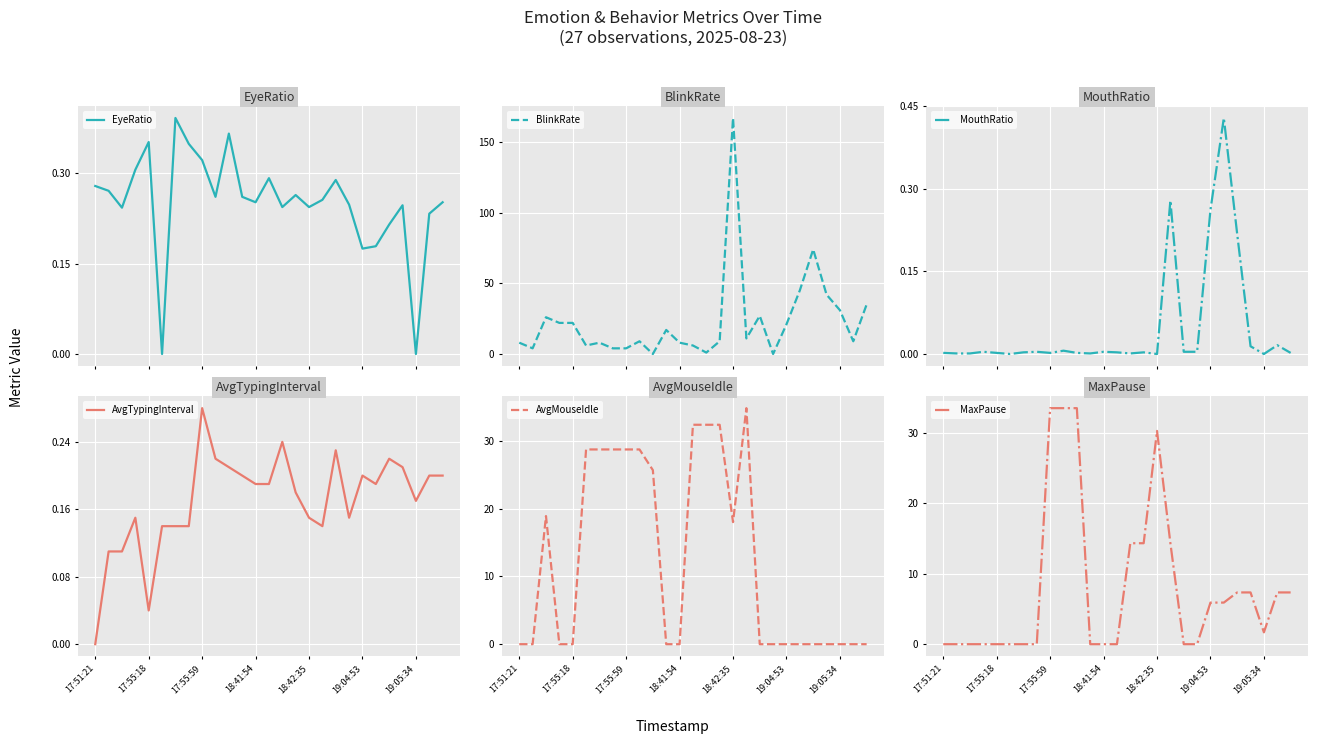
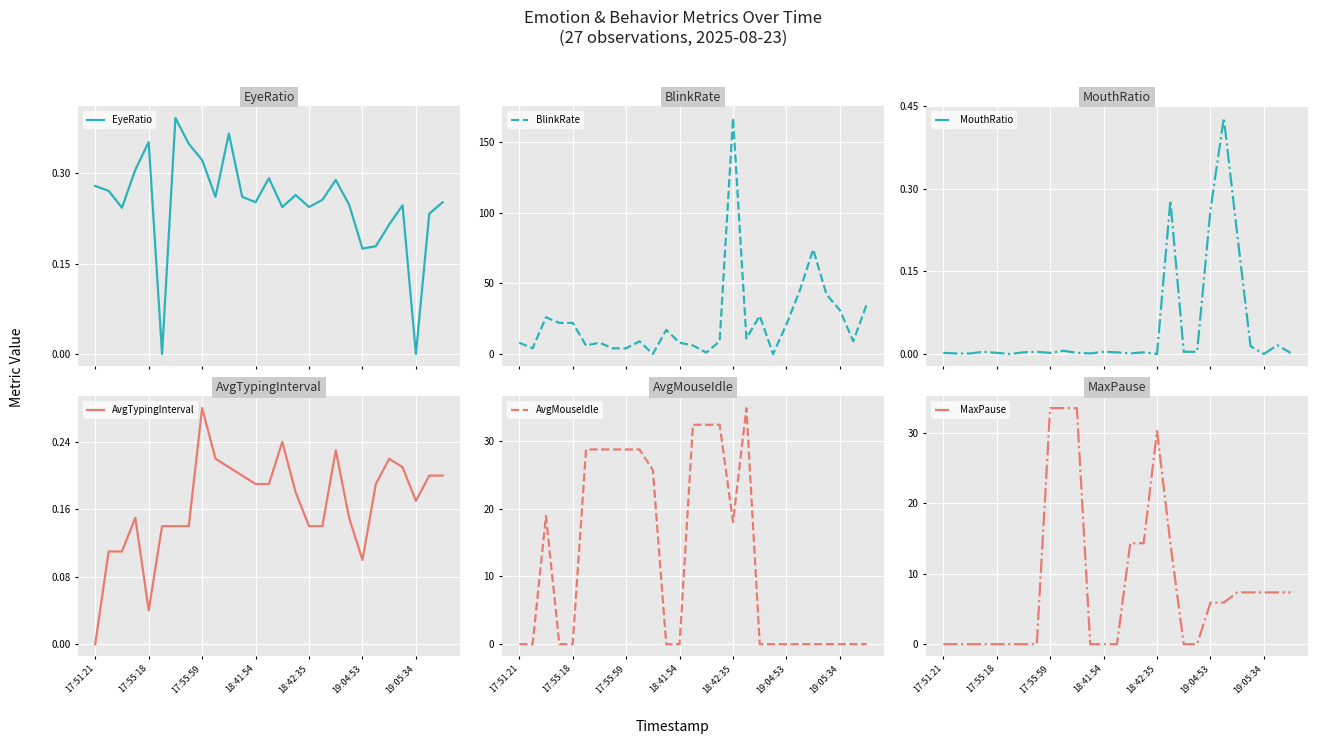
AvgTypingInterval, 18:42:35: 0.15 -> 0.14
AvgTypingInterval, 19:04:53: 0.2 -> 0.1
MaxPause, 19:05:34: 2 -> 7
